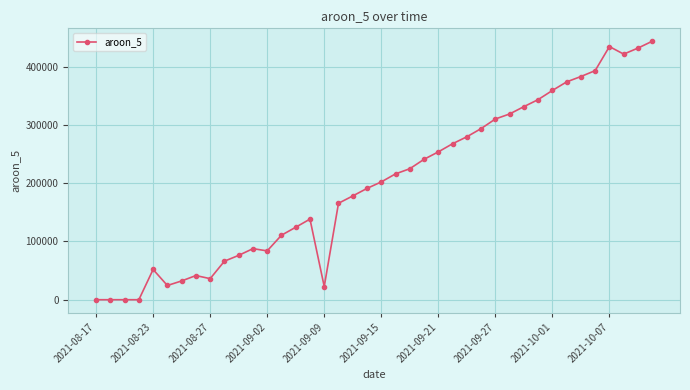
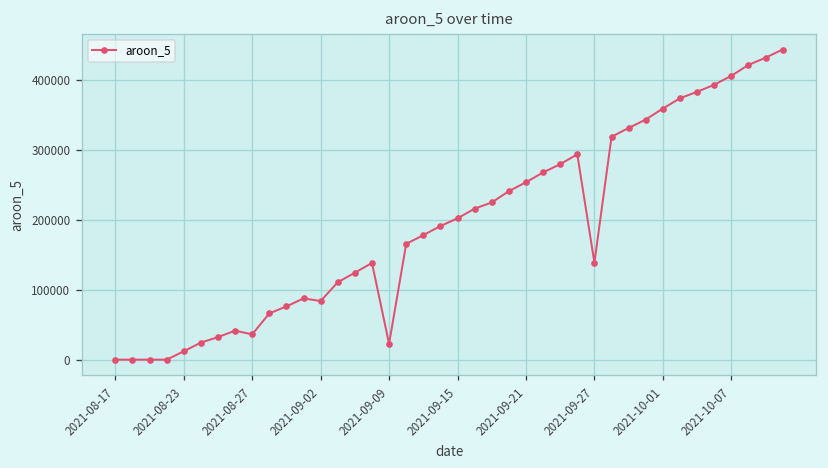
2021-08-23: 50000 -> 10000
2021-09-27: 310000 -> 140000
2021-10-07: 430000 -> 410000
